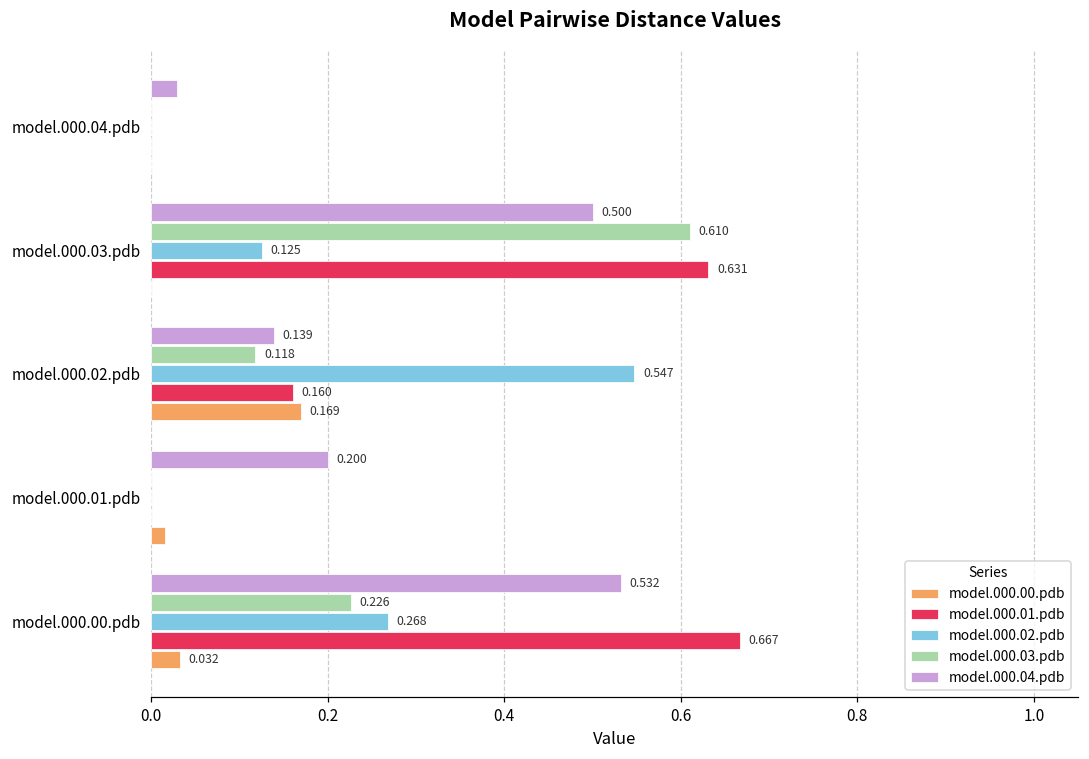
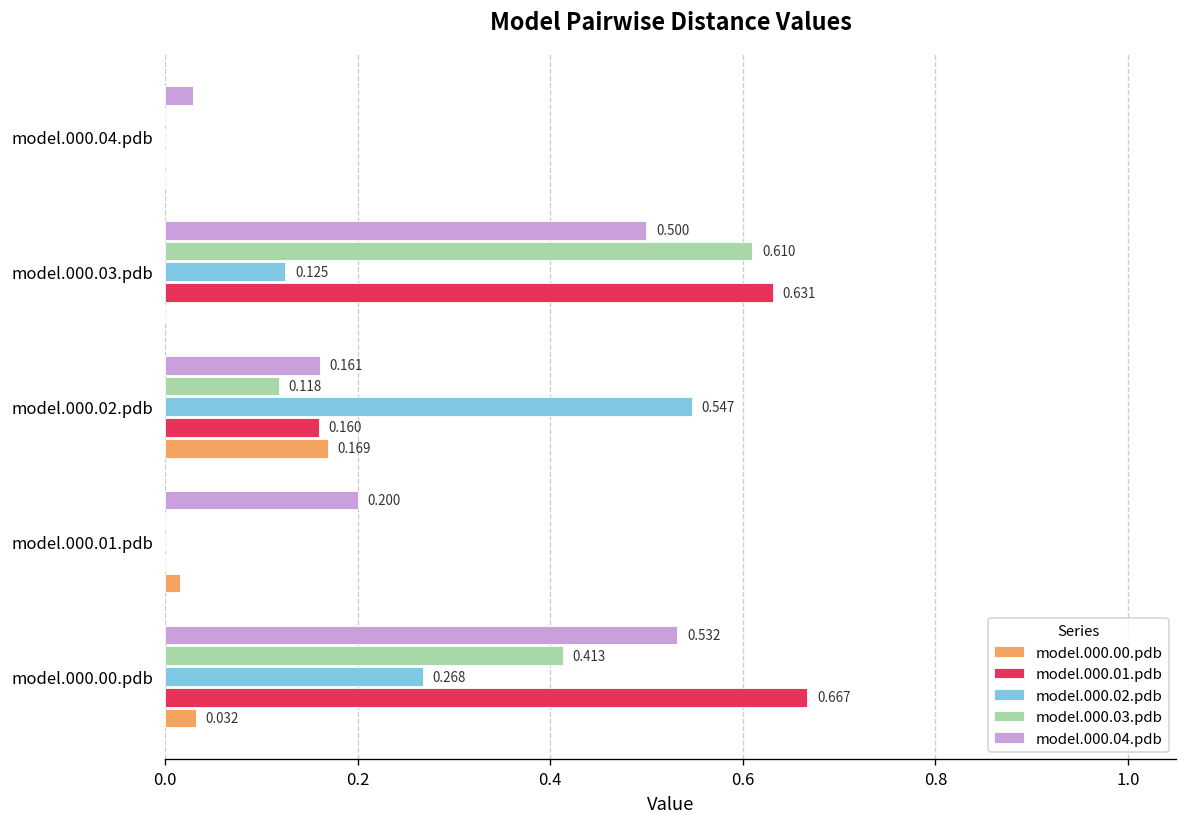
model.000.04.pdb, model.000.02.pdb: 0.139 -> 0.161
model.000.03.pdb, model.000.00.pdb: 0.226 -> 0.413
